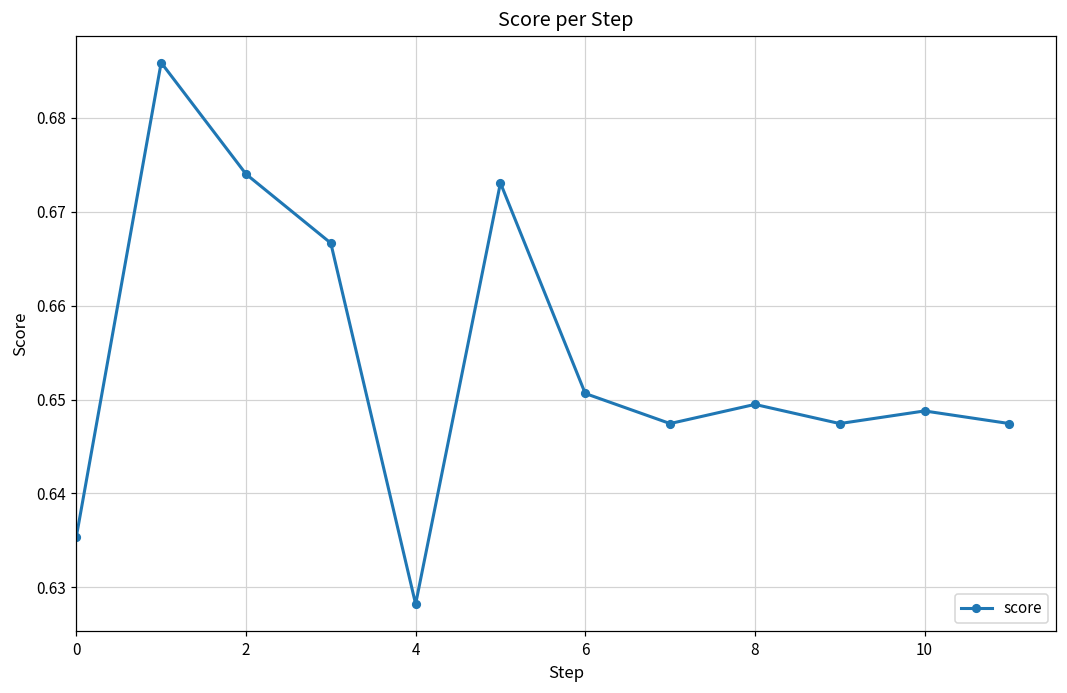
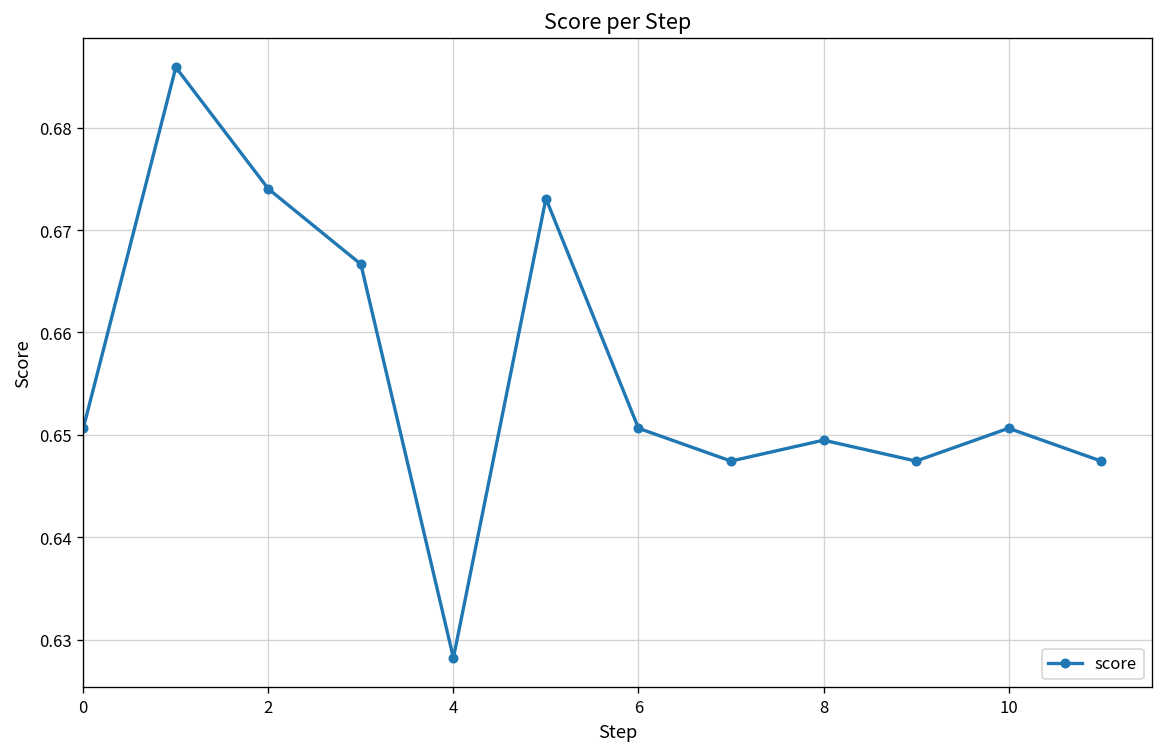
0: 0.635 -> 0.651
10: 0.649 -> 0.651
